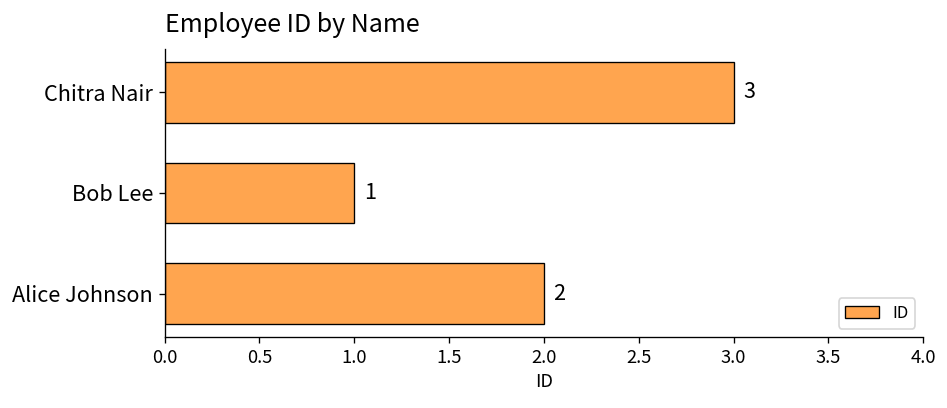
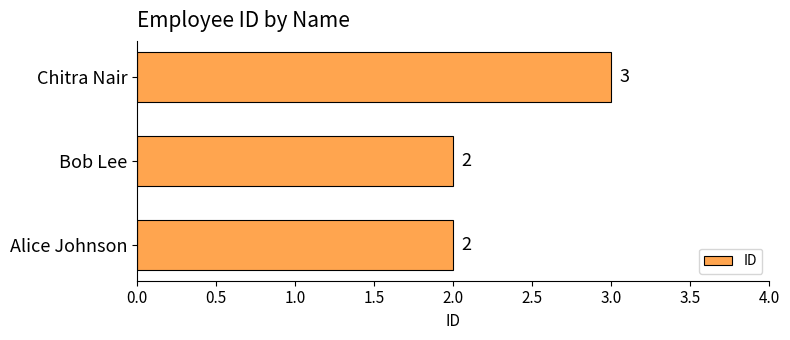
Bob Lee: 1 -> 2
